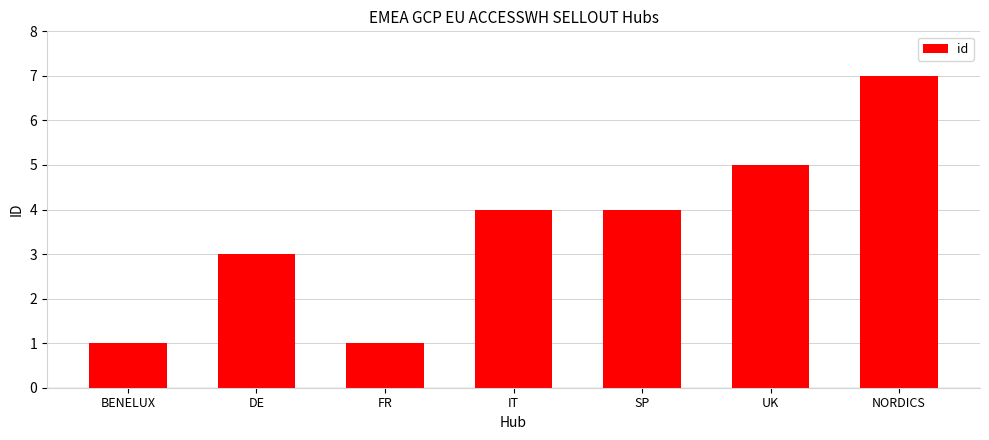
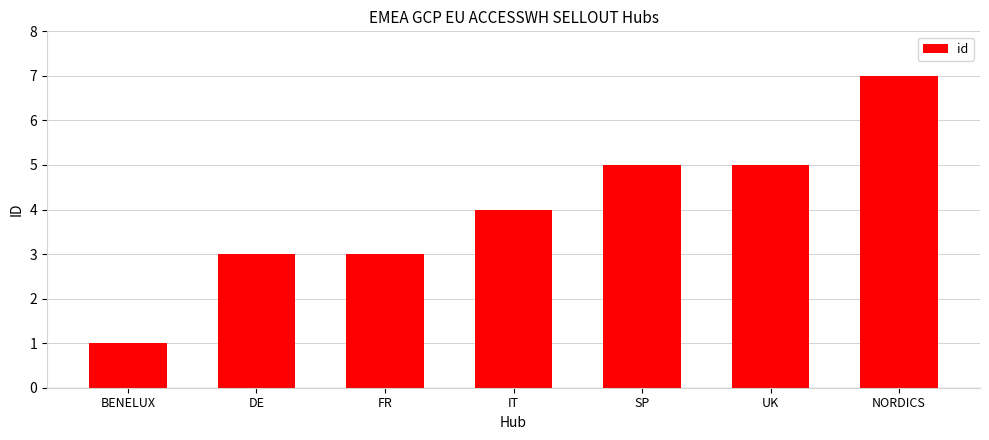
FR: 1 -> 3
SP: 4 -> 5
